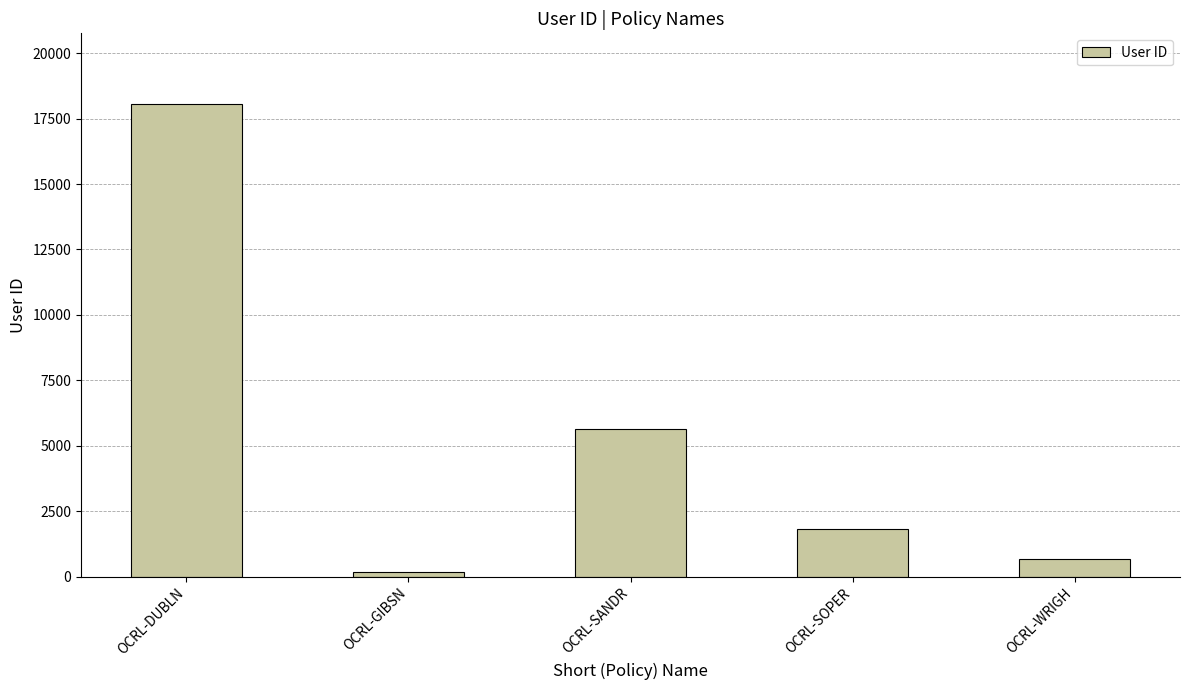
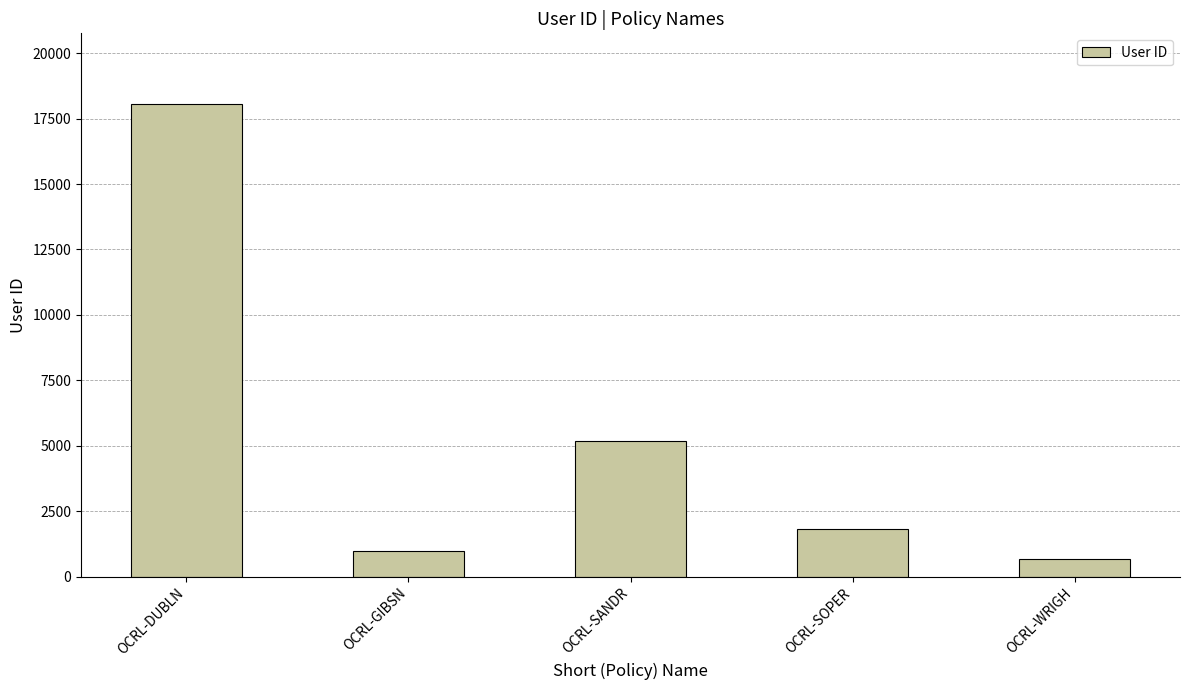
OCRL-GIBSN: 200 -> 1000
OCRL-SANDR: 5600 -> 5200
